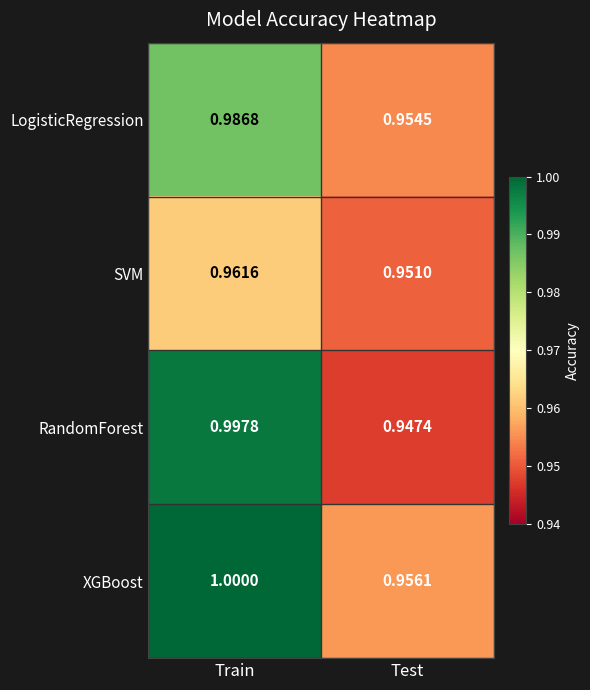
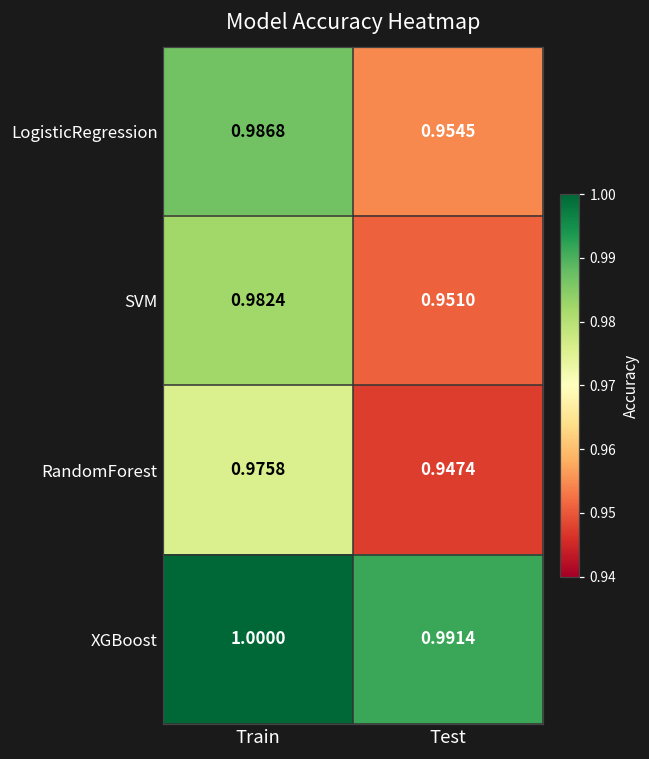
SVM, Train: 0.9616 -> 0.9824
RandomForest, Train: 0.9978 -> 0.9758
XGBoost, Test: 0.9561 -> 0.9914
